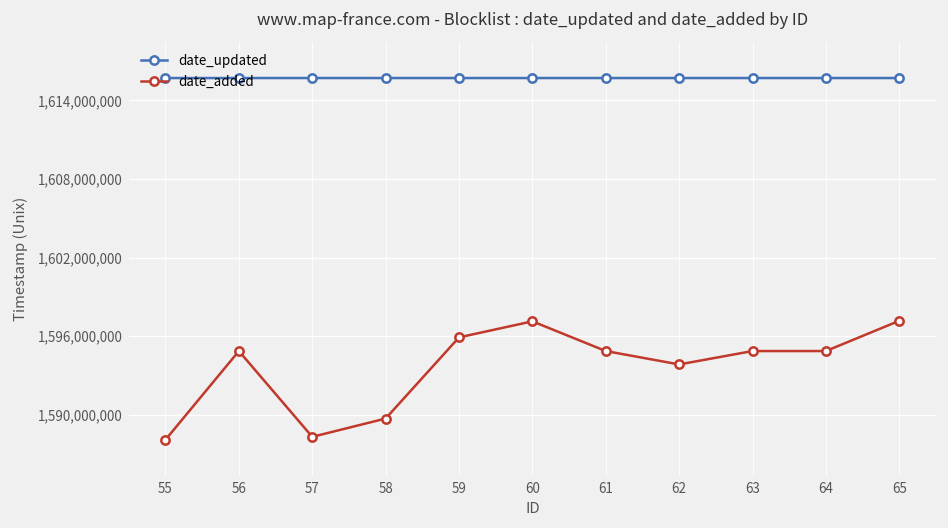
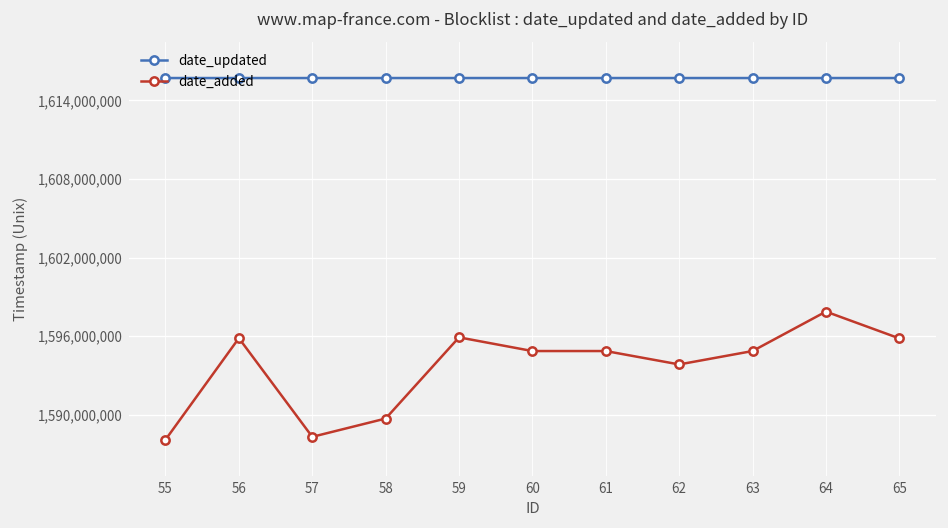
date_added, 56: 1,594,900,000 -> 1,595,800,000
date_added, 60: 1,597,100,000 -> 1,594,900,000
date_added, 64: 1,594,900,000 -> 1,597,900,000
date_added, 65: 1,597,200,000 -> 1,595,800,000
